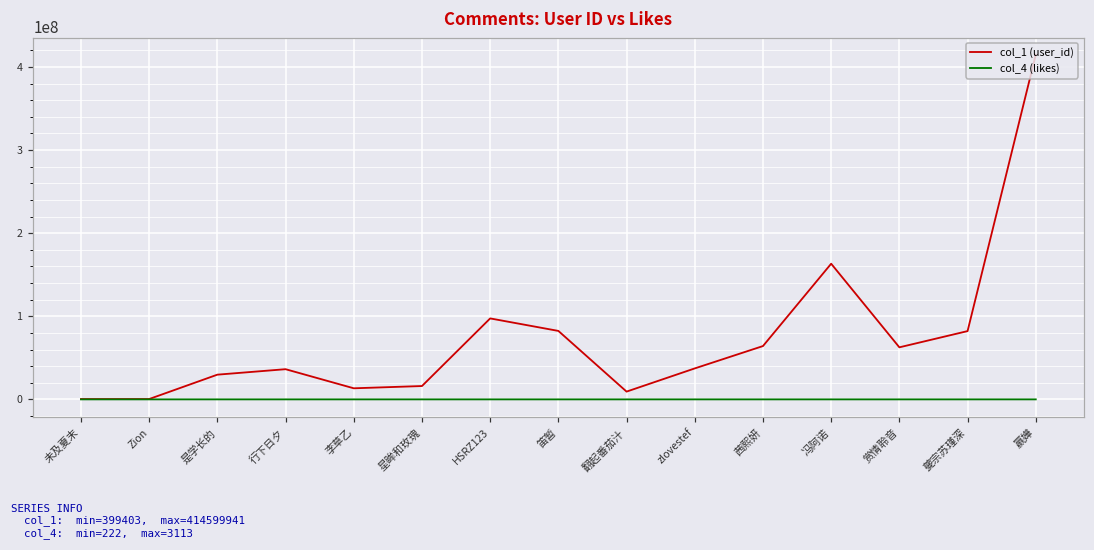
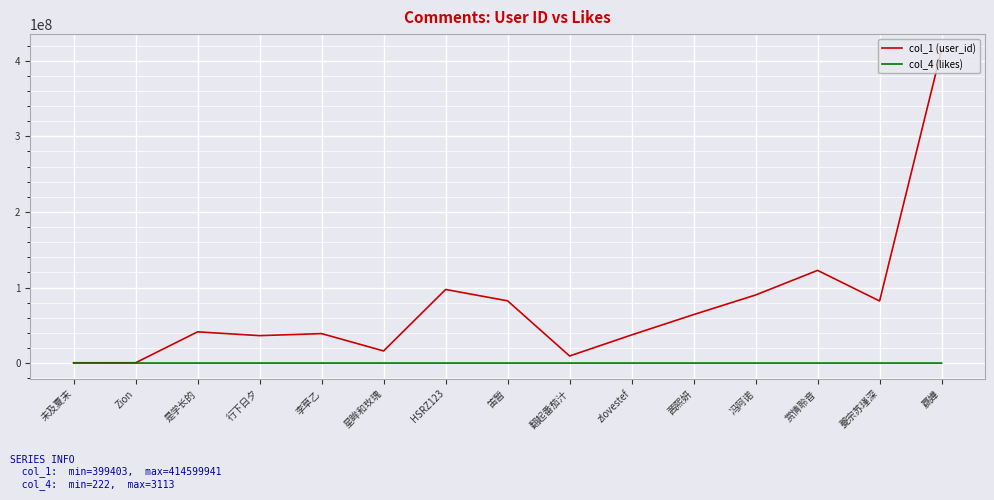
col_1 (user_id), 是学长的: 30000000 -> 40000000
col_1 (user_id), 李草乙: 10000000 -> 40000000
col_1 (user_id), 冯阿诺: 160000000 -> 90000000
col_1 (user_id), 赏情聆音: 60000000 -> 120000000
